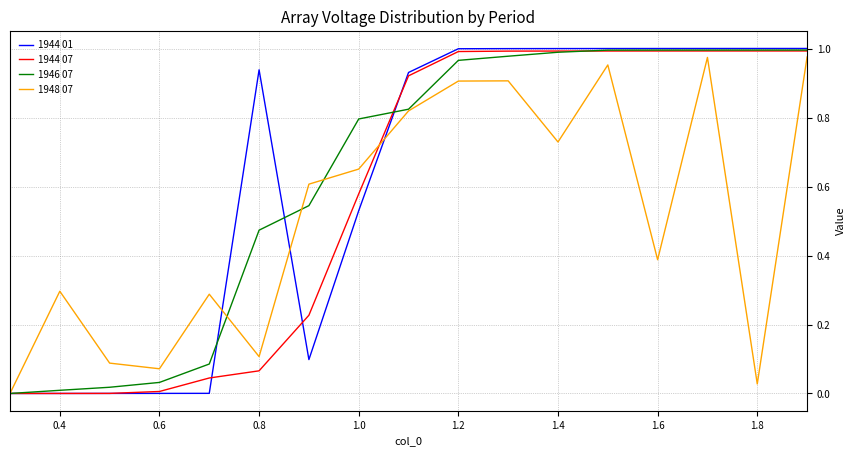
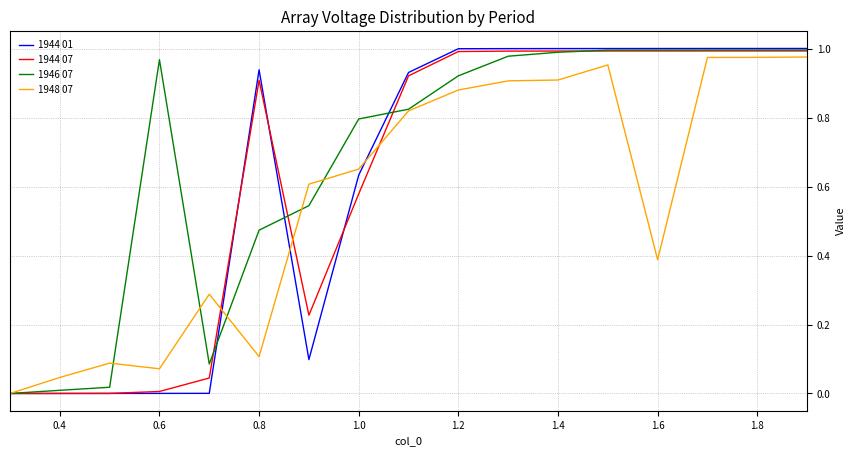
1948 07, 0.4: 0.30 -> 0.05
1946 07, 0.6: 0.03 -> 0.97
1944 07, 0.8: 0.07 -> 0.91
1944 01, 1.0: 0.53 -> 0.63
1946 07, 1.2: 0.97 -> 0.92
1948 07, 1.2: 0.91 -> 0.88
1948 07, 1.4: 0.73 -> 0.91
1948 07, 1.8: 0.03 -> 0.97
